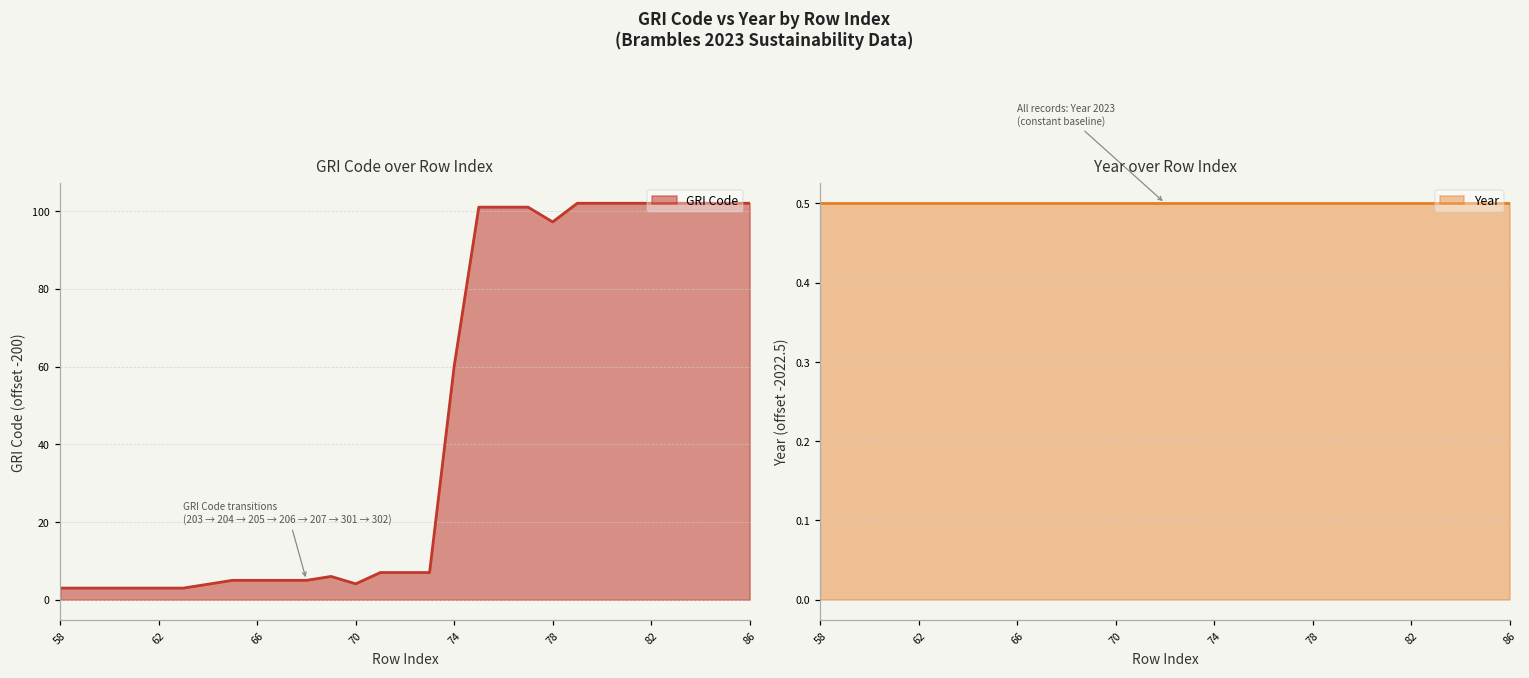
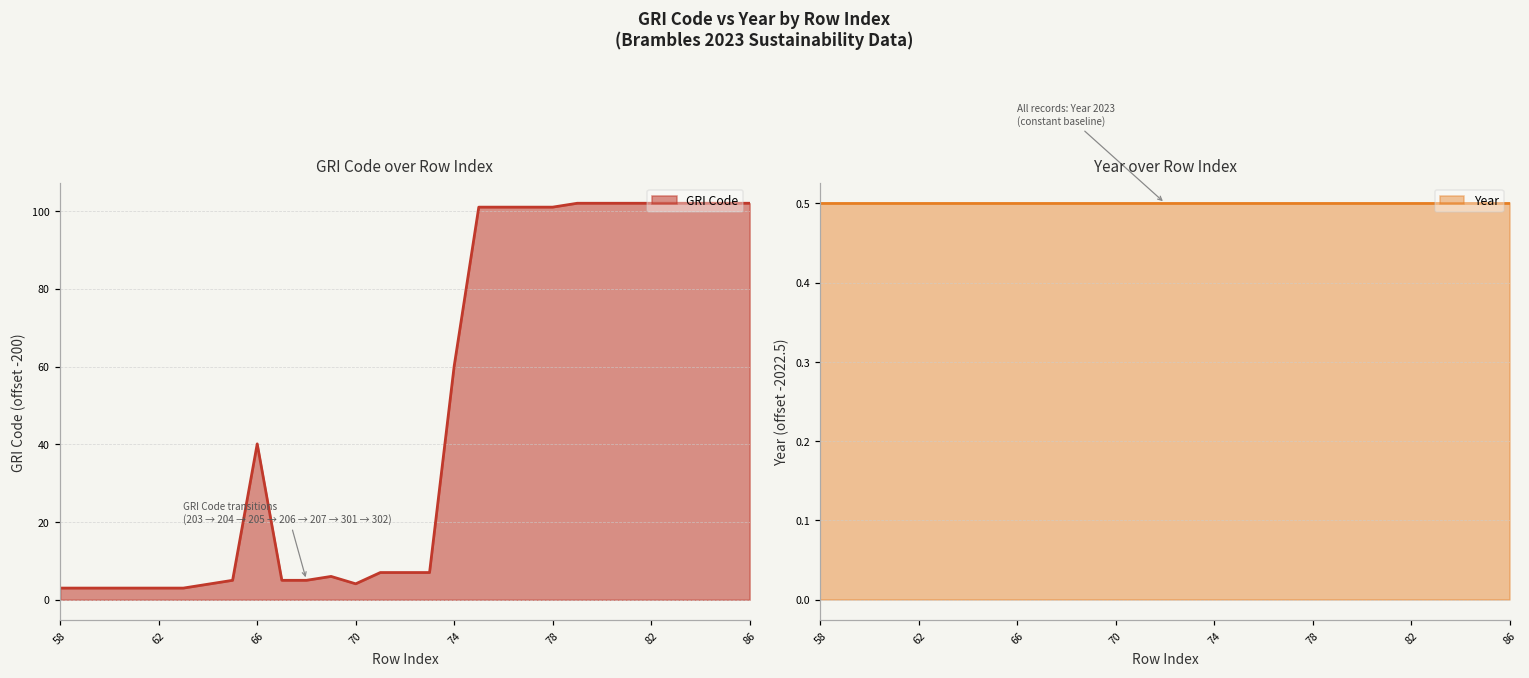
GRI Code over Row Index, 66: 5 -> 40
GRI Code over Row Index, 78: 97 -> 101
